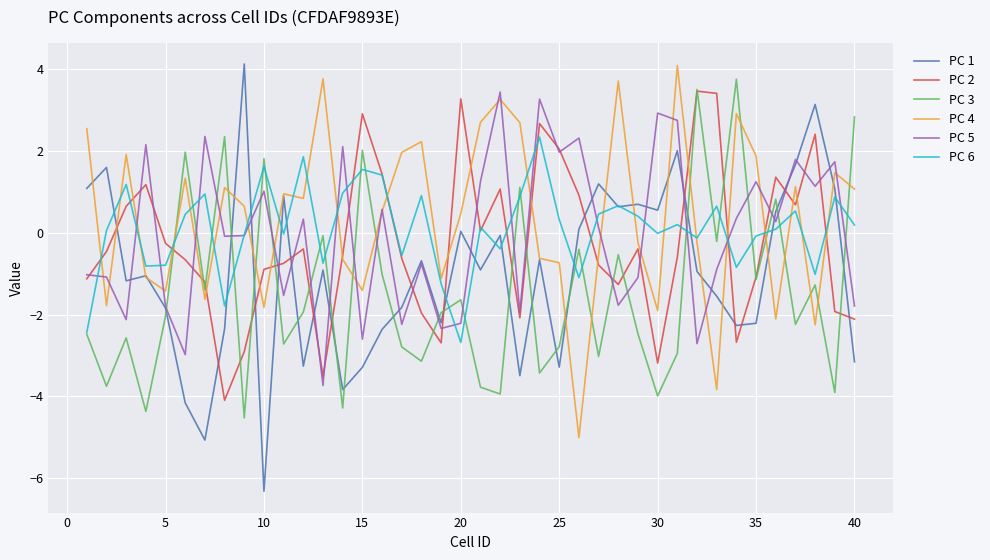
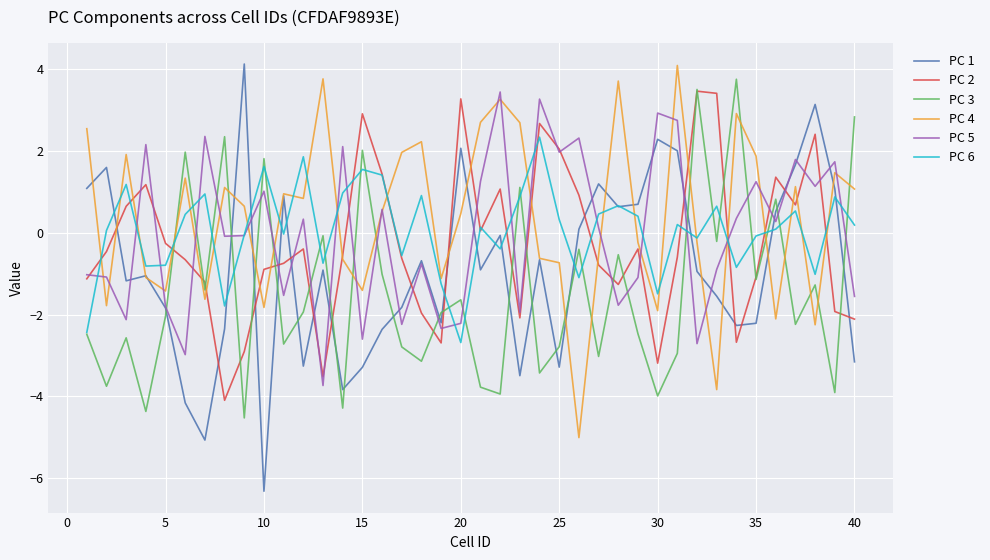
PC 1, 20: 0.0 -> 2.1
PC 1, 30: 0.6 -> 2.3
PC 6, 30: 0.0 -> -1.5
PC 5, 40: -1.8 -> -1.6
